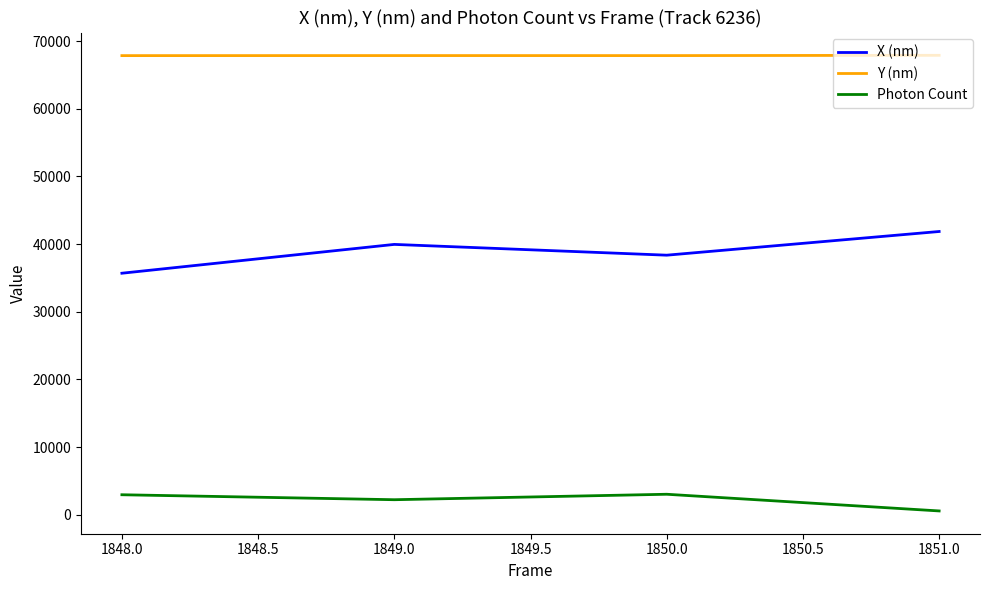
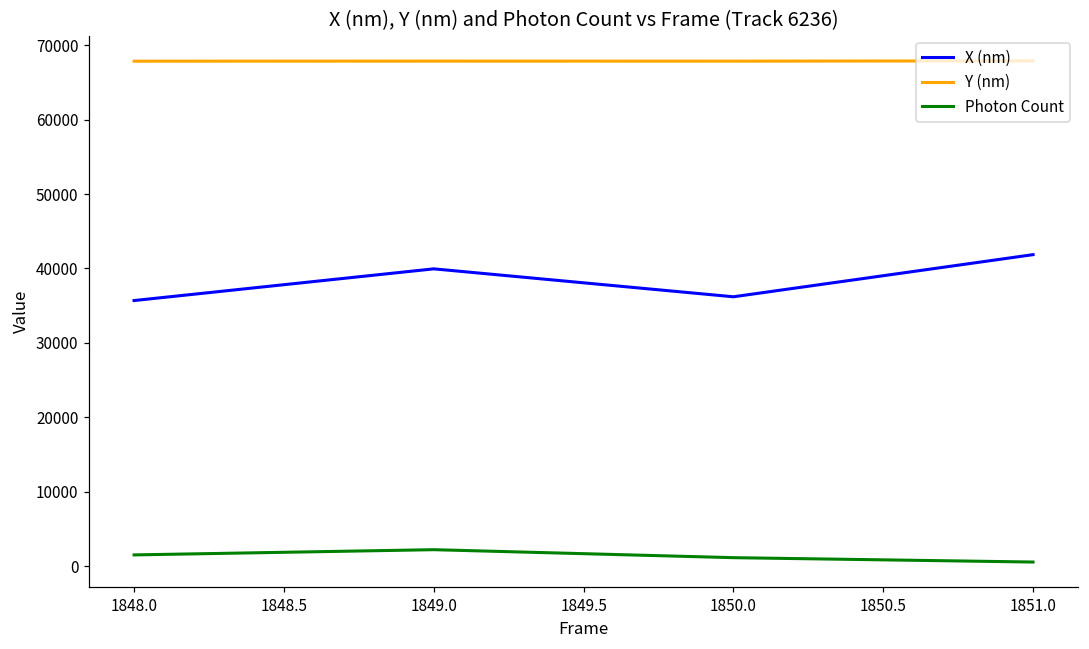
Photon Count, 1848.0: 3000 -> 2000
X (nm), 1850.0: 38000 -> 36000
Photon Count, 1850.0: 3000 -> 1000
